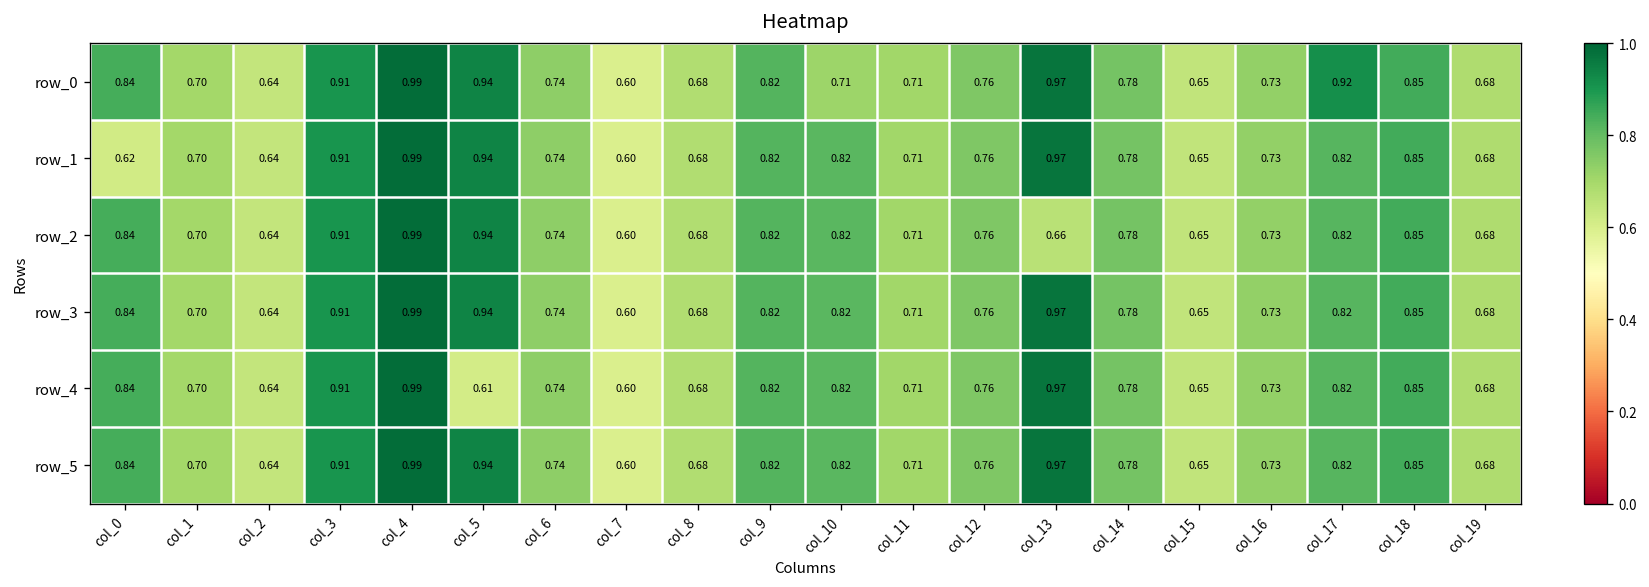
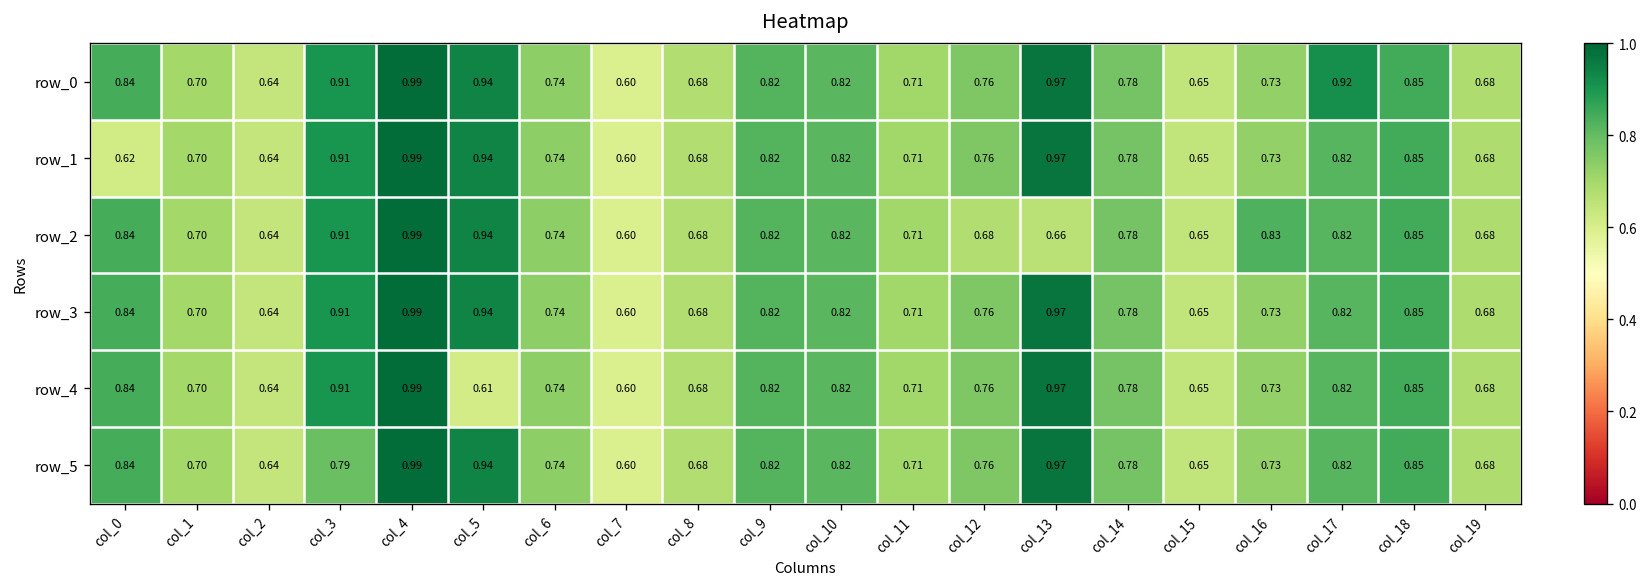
row_0, col_10: 0.71 -> 0.82
row_2, col_12: 0.76 -> 0.68
row_2, col_16: 0.73 -> 0.83
row_5, col_3: 0.91 -> 0.79
